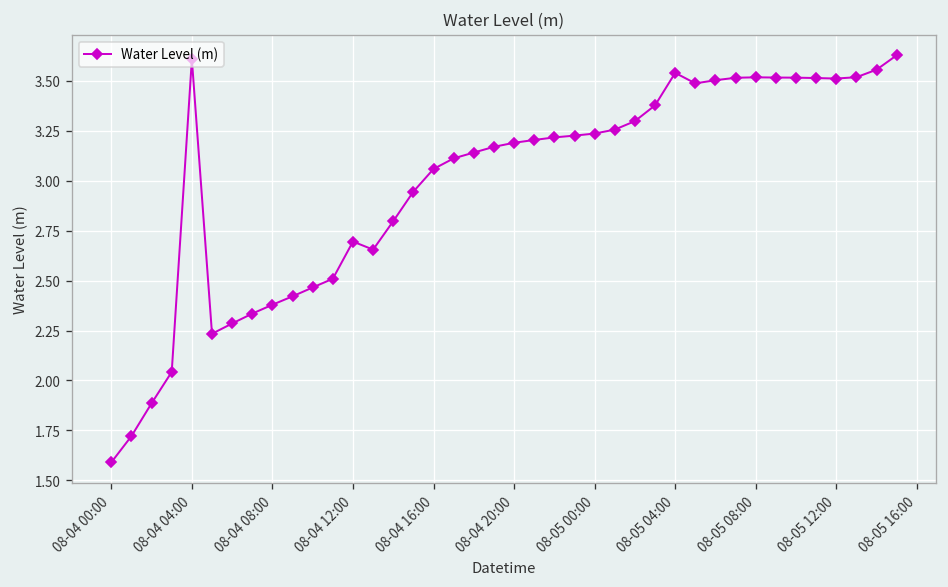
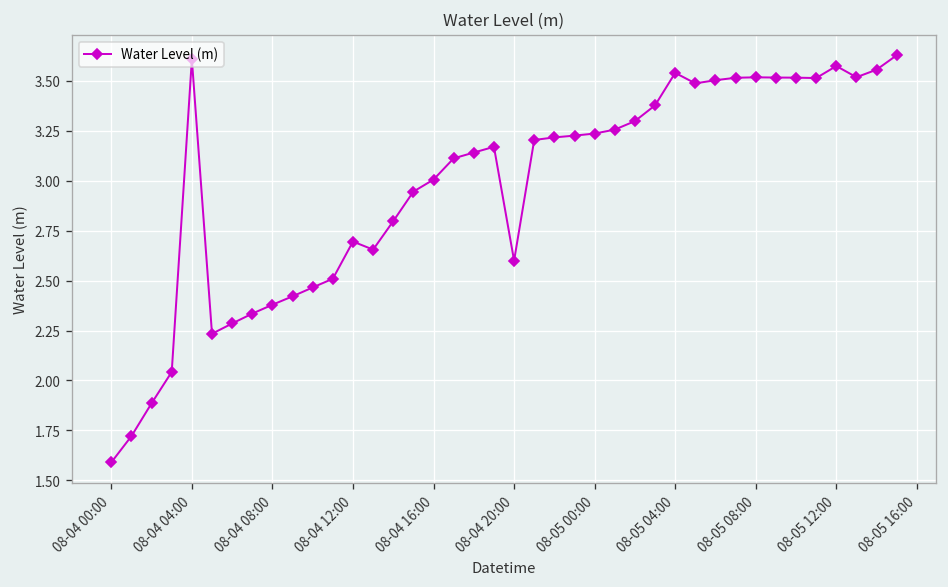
08-04 16:00: 3.06 -> 3.01
08-04 20:00: 3.19 -> 2.60
08-05 12:00: 3.51 -> 3.57
